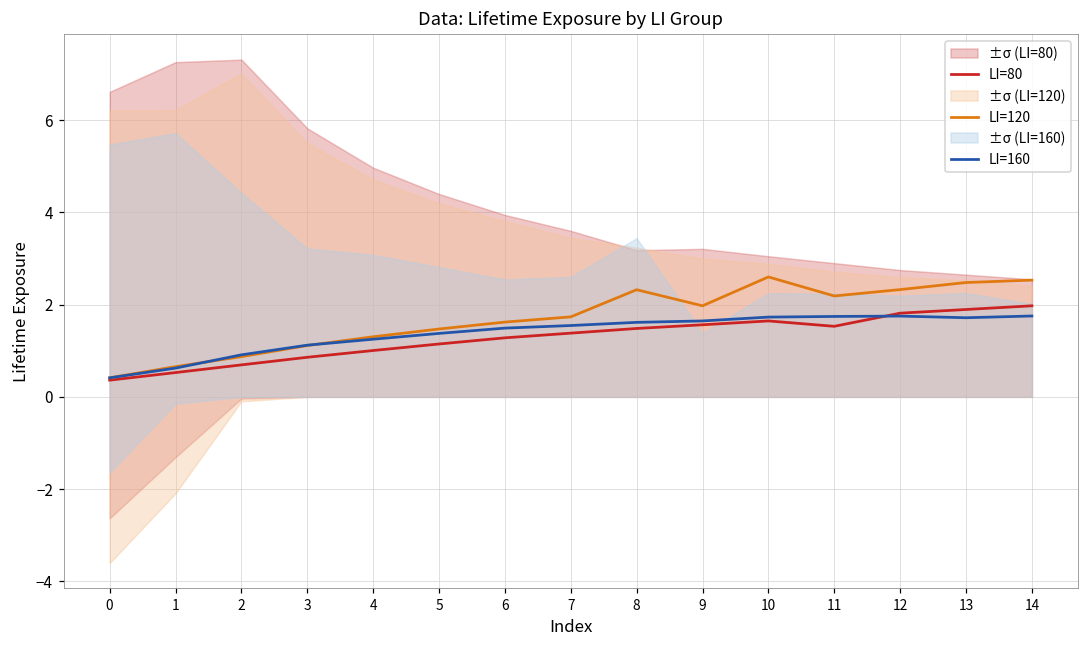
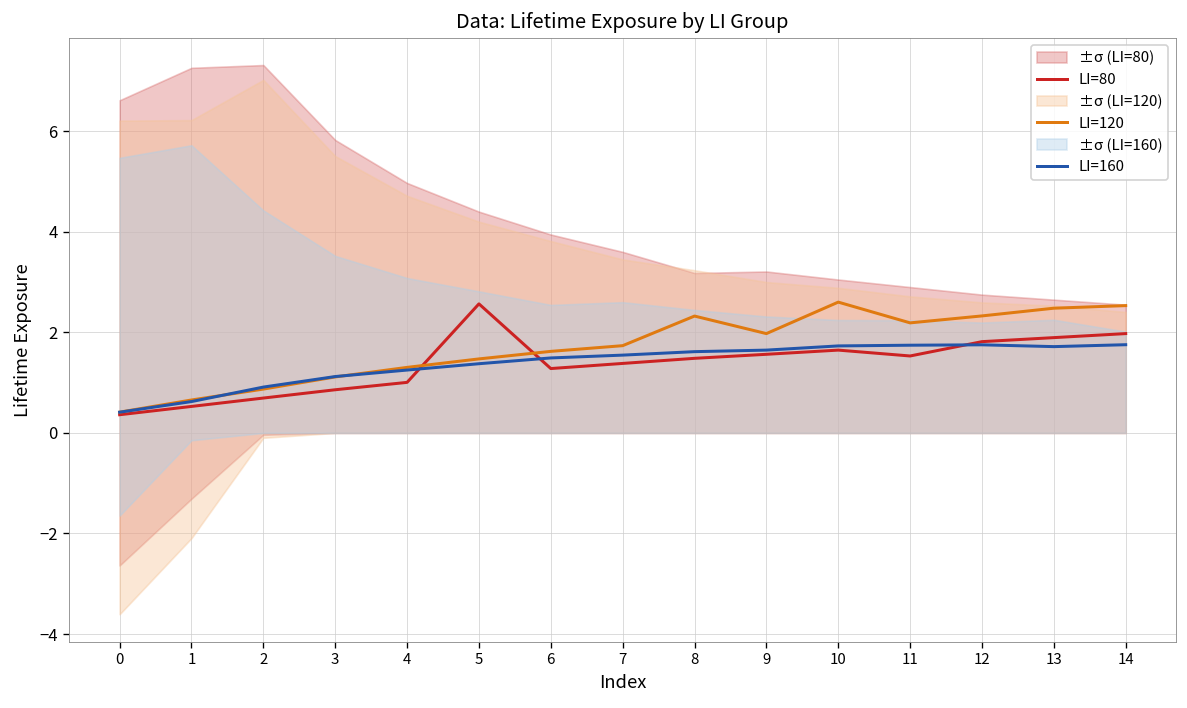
±σ (LI=160), 3: 3.2 -> 3.5
LI=80, 5: 1.1 -> 2.6
±σ (LI=160), 8: 3.4 -> 2.4
±σ (LI=160), 9: 1.4 -> 2.3
